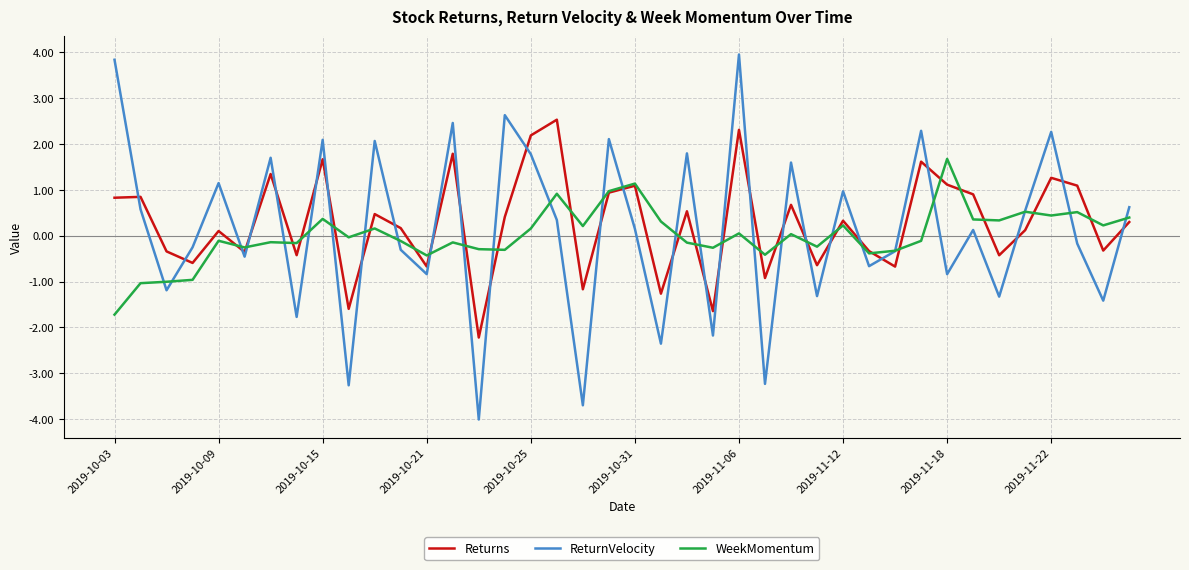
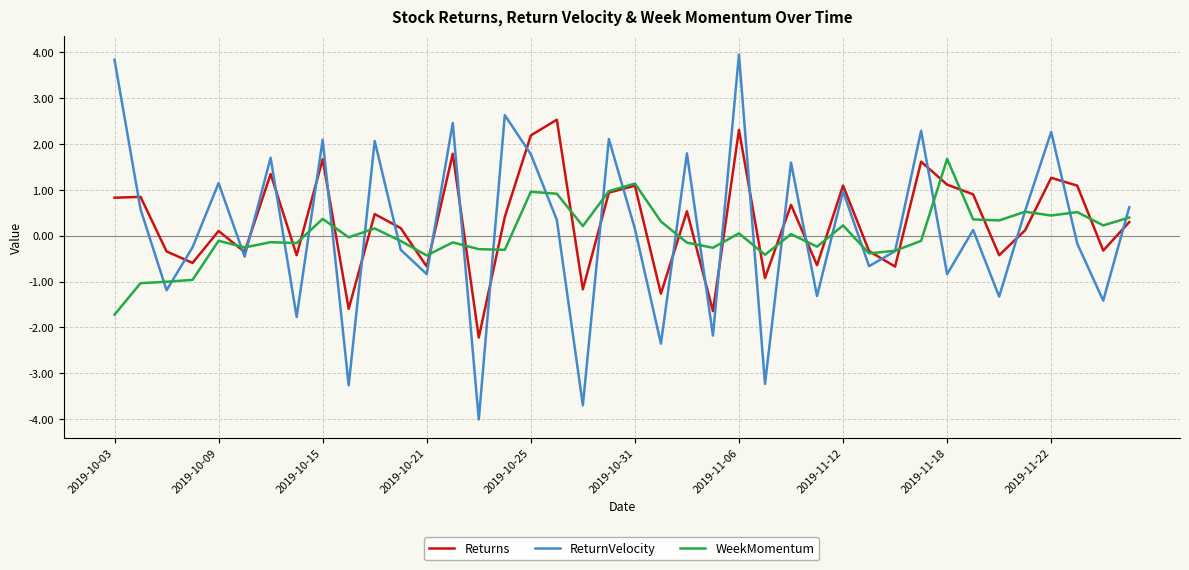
WeekMomentum, 2019-10-25: 0.2 -> 1.0
Returns, 2019-11-12: 0.3 -> 1.1
